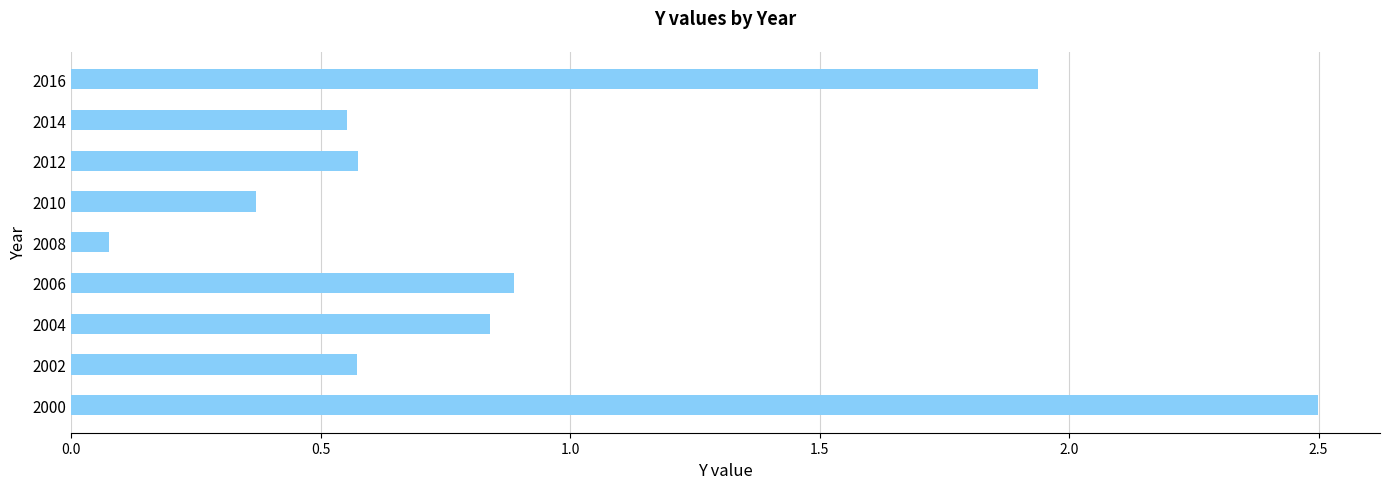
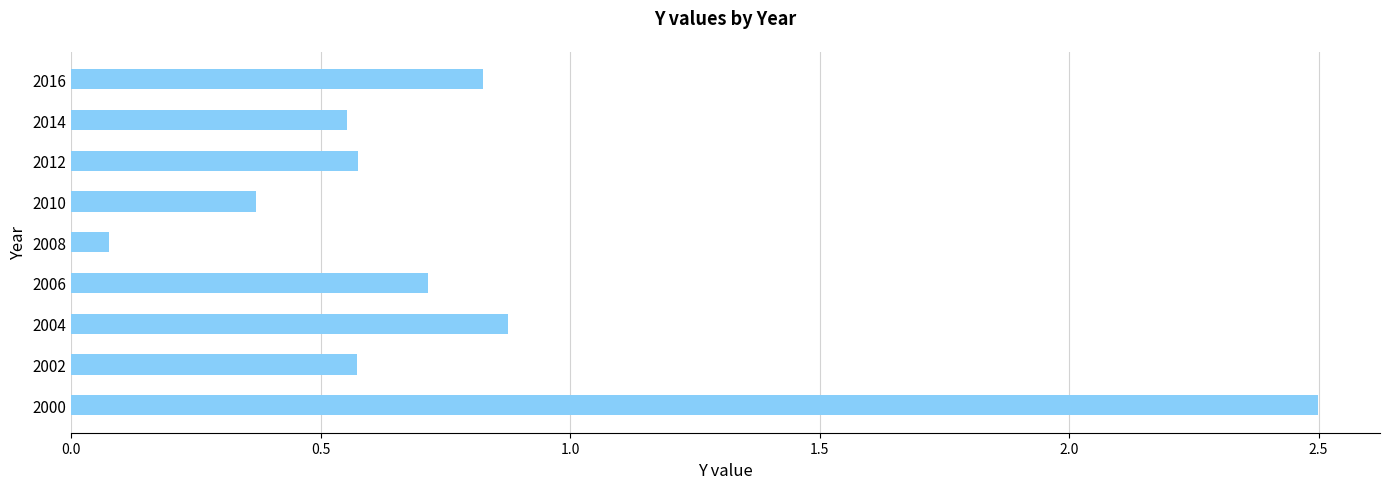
2016: 1.94 -> 0.83
2006: 0.89 -> 0.71
2004: 0.84 -> 0.88
